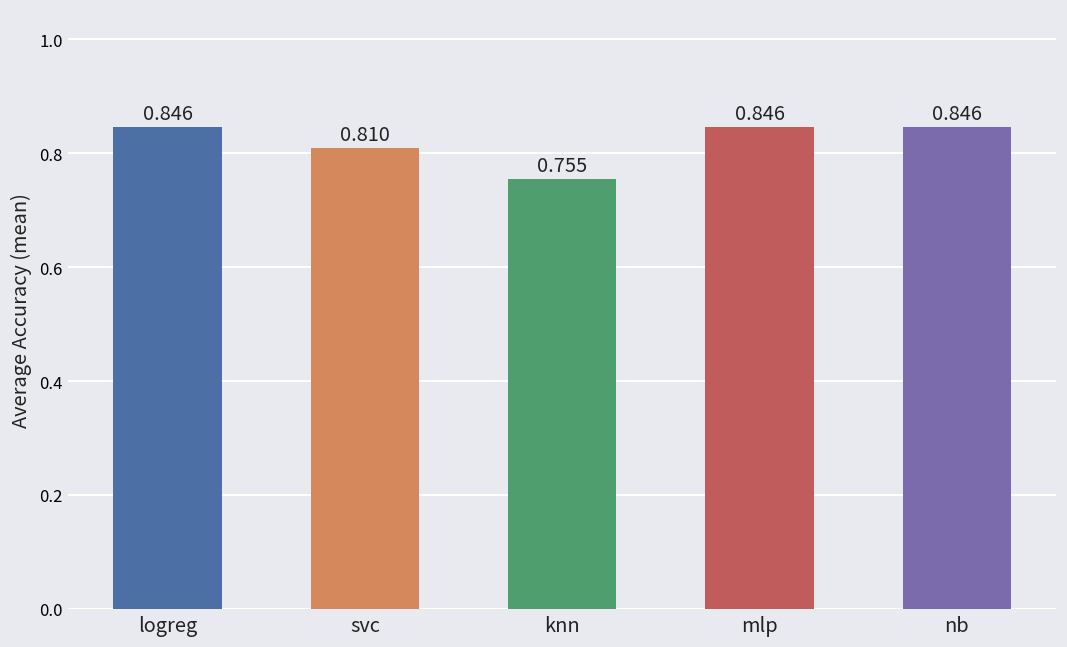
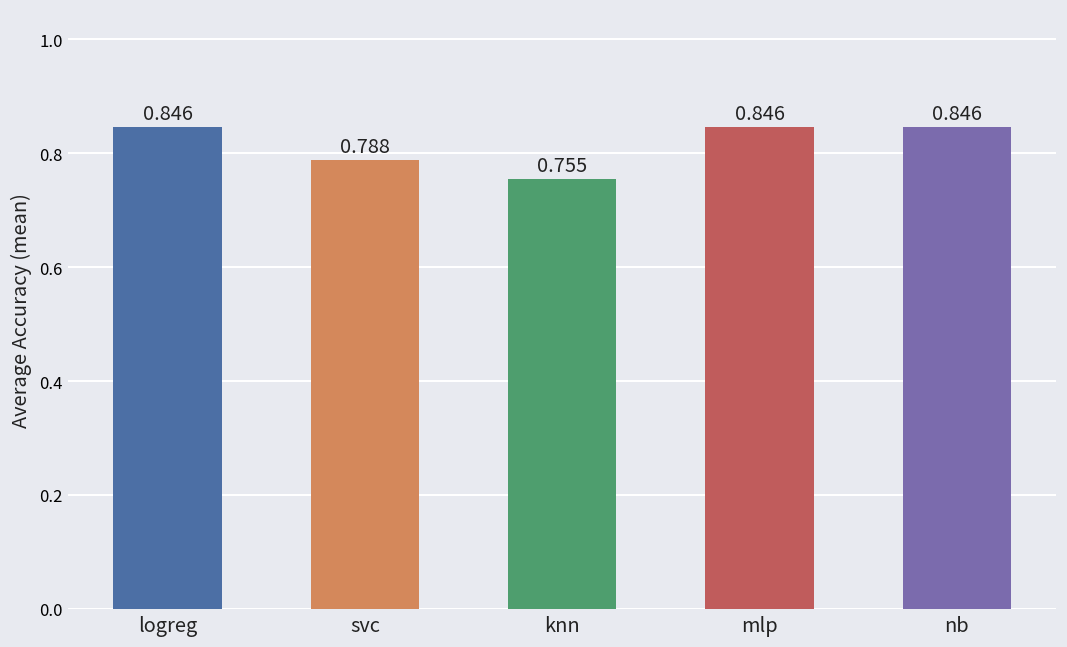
svc: 0.810 -> 0.788
